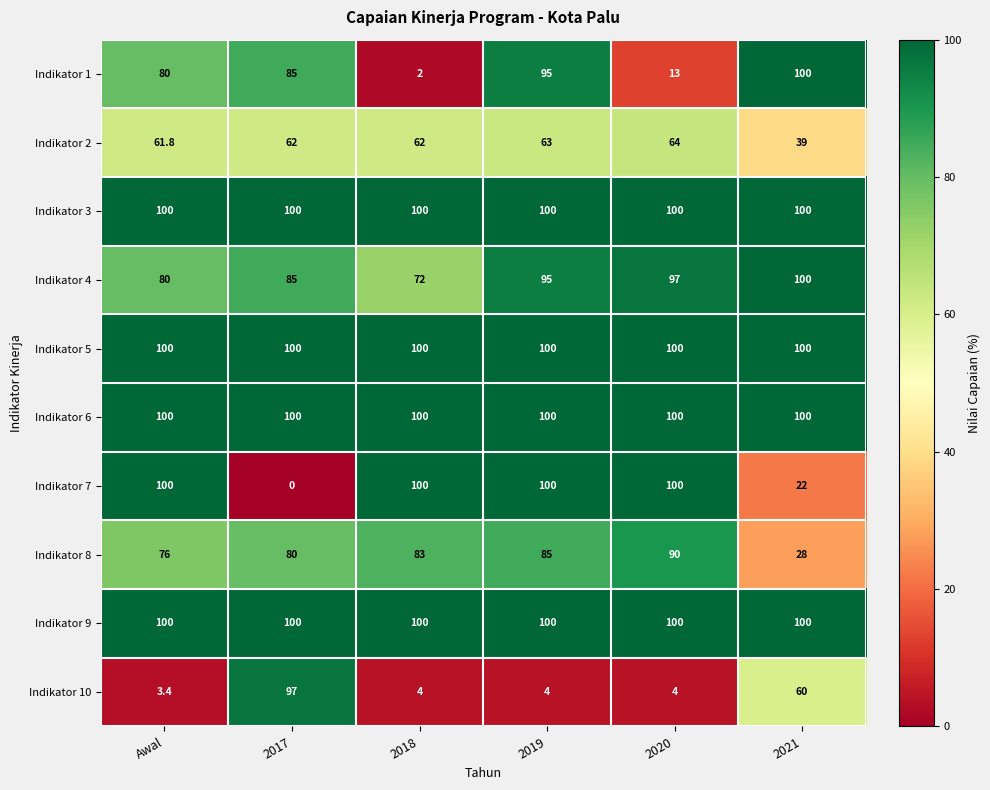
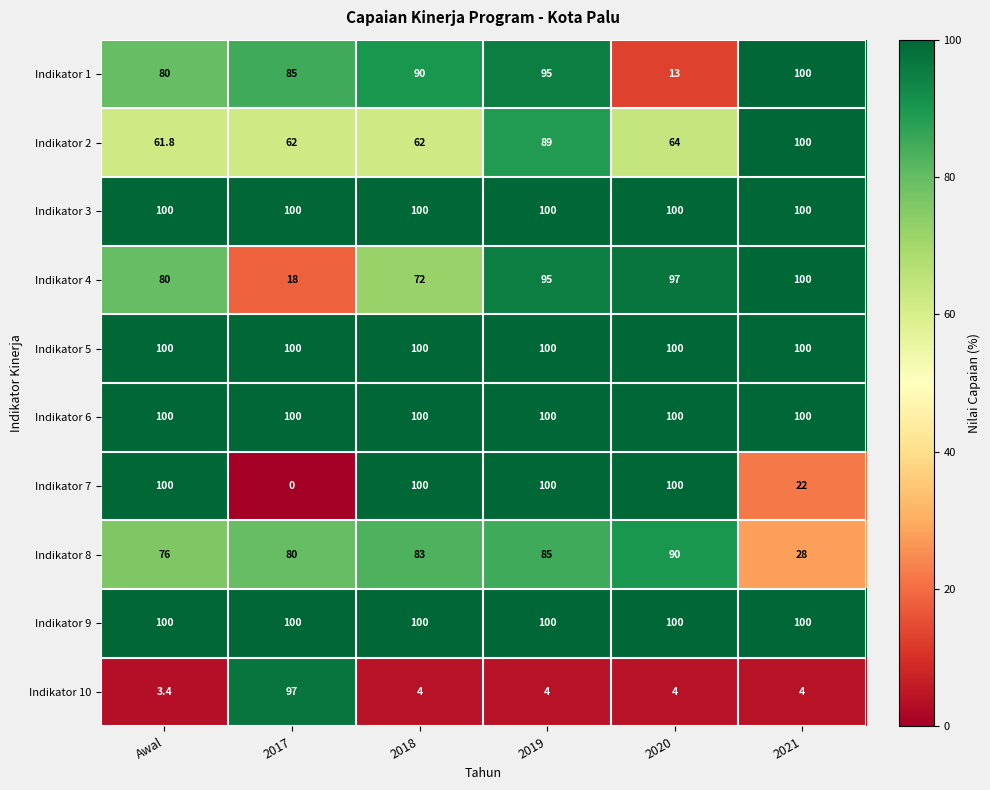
Indikator 1, 2018: 2 -> 90
Indikator 2, 2019: 63 -> 89
Indikator 2, 2021: 39 -> 100
Indikator 4, 2017: 85 -> 18
Indikator 10, 2021: 60 -> 4
